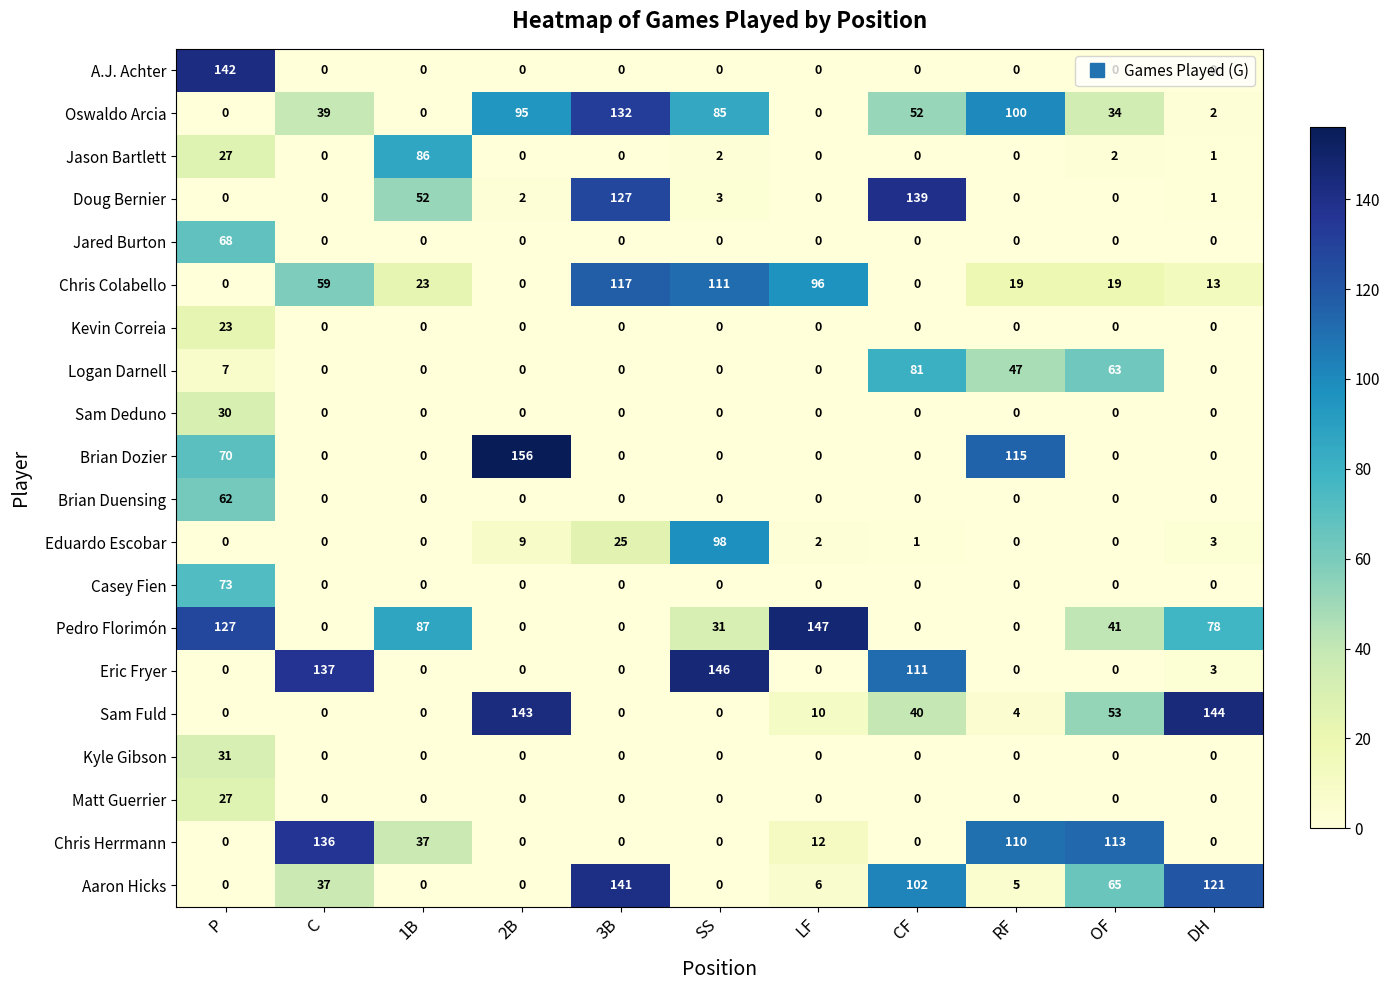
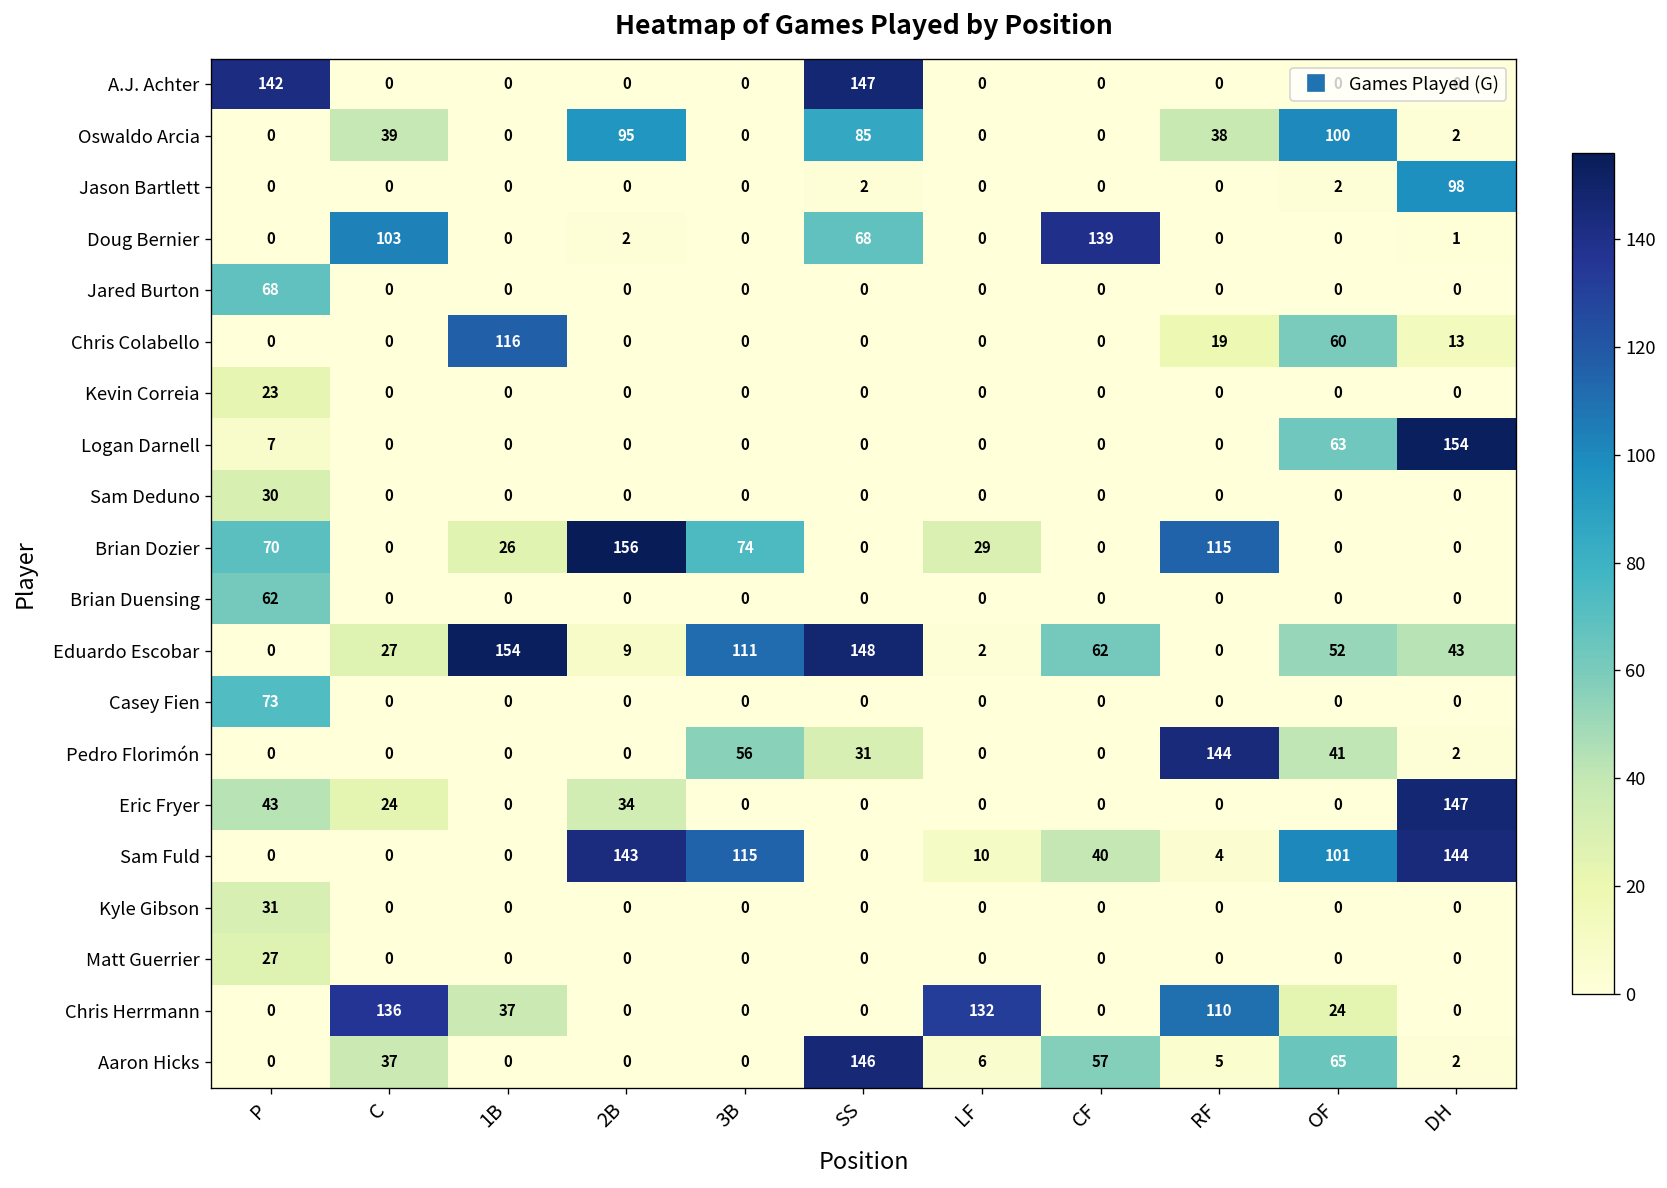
A.J. Achter, SS: 0 -> 147
Oswaldo Arcia, 3B: 132 -> 0
Oswaldo Arcia, CF: 52 -> 0
Oswaldo Arcia, RF: 100 -> 38
Oswaldo Arcia, OF: 34 -> 100
Jason Bartlett, P: 27 -> 0
Jason Bartlett, 1B: 86 -> 0
Jason Bartlett, DH: 1 -> 98
Doug Bernier, C: 0 -> 103
Doug Bernier, 1B: 52 -> 0
Doug Bernier, 3B: 127 -> 0
Doug Bernier, SS: 3 -> 68
Chris Colabello, C: 59 -> 0
Chris Colabello, 1B: 23 -> 116
Chris Colabello, 3B: 117 -> 0
Chris Colabello, SS: 111 -> 0
Chris Colabello, LF: 96 -> 0
Chris Colabello, OF: 19 -> 60
Logan Darnell, CF: 81 -> 0
Logan Darnell, RF: 47 -> 0
Logan Darnell, DH: 0 -> 154
Brian Dozier, 1B: 0 -> 26
Brian Dozier, 3B: 0 -> 74
Brian Dozier, LF: 0 -> 29
Eduardo Escobar, C: 0 -> 27
Eduardo Escobar, 1B: 0 -> 154
Eduardo Escobar, 3B: 25 -> 111
Eduardo Escobar, SS: 98 -> 148
Eduardo Escobar, CF: 1 -> 62
Eduardo Escobar, OF: 0 -> 52
Eduardo Escobar, DH: 3 -> 43
Pedro Florimón, P: 127 -> 0
Pedro Florimón, 1B: 87 -> 0
Pedro Florimón, 3B: 0 -> 56
Pedro Florimón, LF: 147 -> 0
Pedro Florimón, RF: 0 -> 144
Pedro Florimón, DH: 78 -> 2
Eric Fryer, P: 0 -> 43
Eric Fryer, C: 137 -> 24
Eric Fryer, 2B: 0 -> 34
Eric Fryer, SS: 146 -> 0
Eric Fryer, CF: 111 -> 0
Eric Fryer, DH: 3 -> 147
Sam Fuld, 3B: 0 -> 115
Sam Fuld, OF: 53 -> 101
Chris Herrmann, LF: 12 -> 132
Chris Herrmann, OF: 113 -> 24
Aaron Hicks, 3B: 141 -> 0
Aaron Hicks, SS: 0 -> 146
Aaron Hicks, CF: 102 -> 57
Aaron Hicks, DH: 121 -> 2
